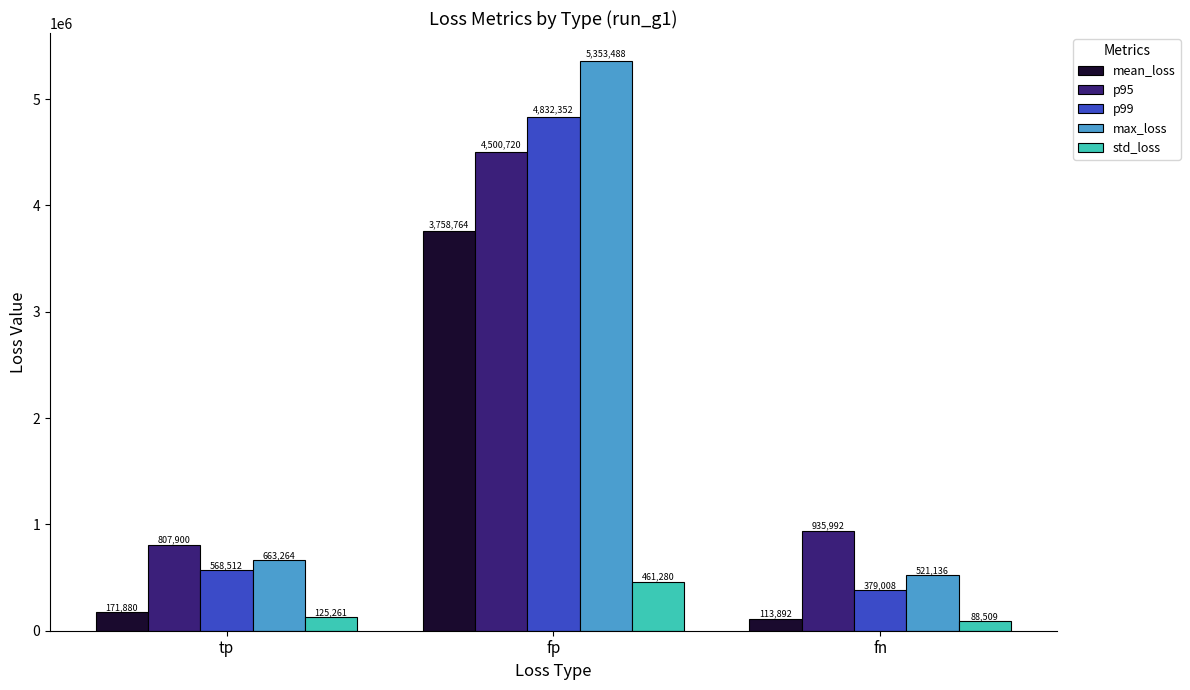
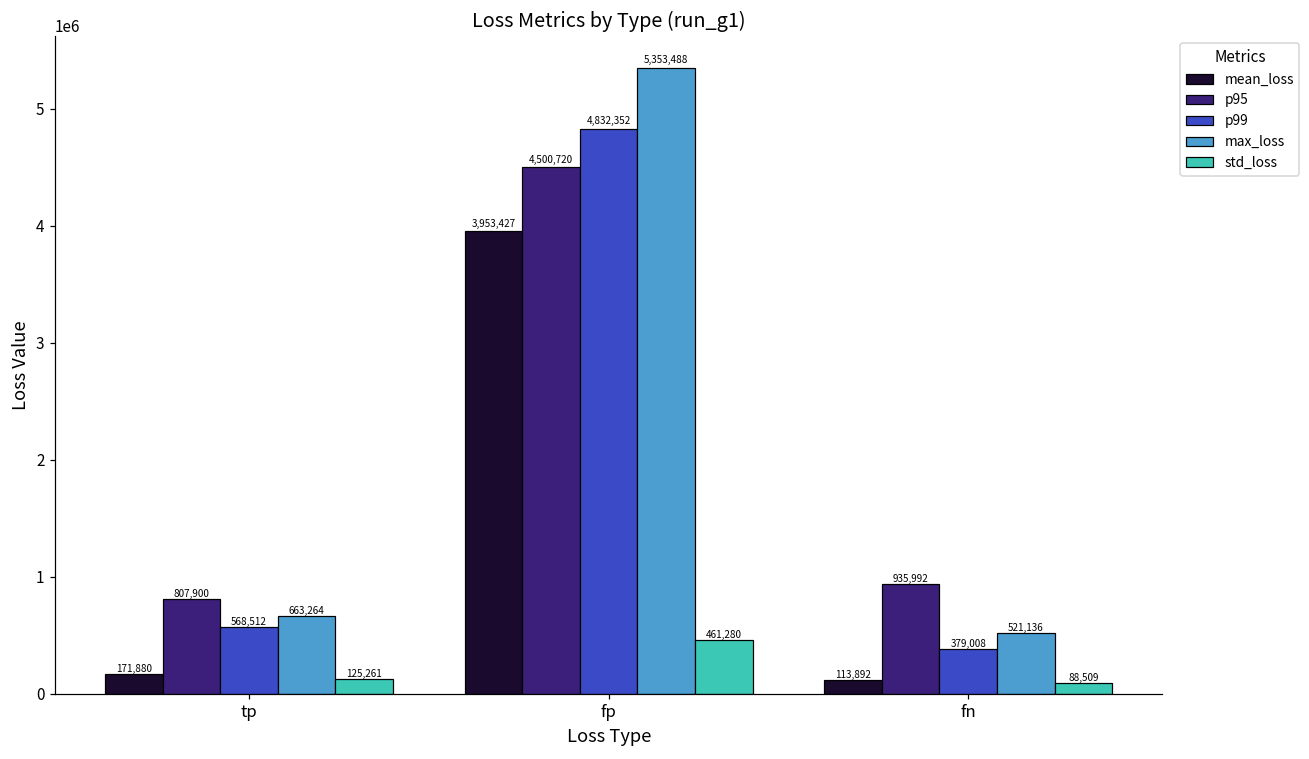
mean_loss, fp: 3,758,764 -> 3,953,427
